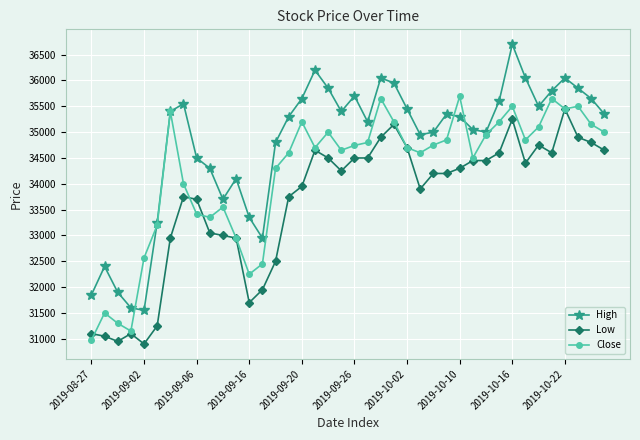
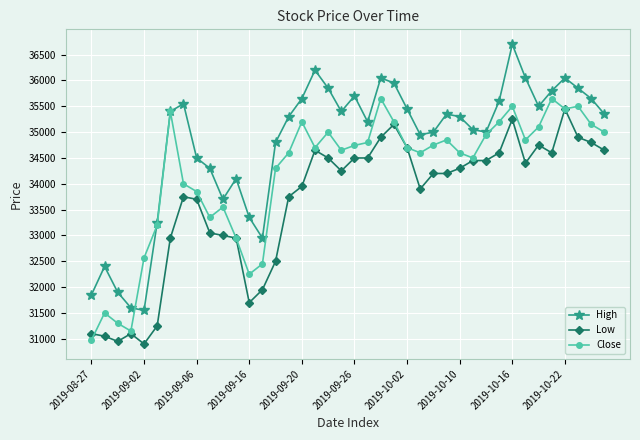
Close, 2019-09-06: 33400 -> 33900
Close, 2019-10-10: 35700 -> 34600
